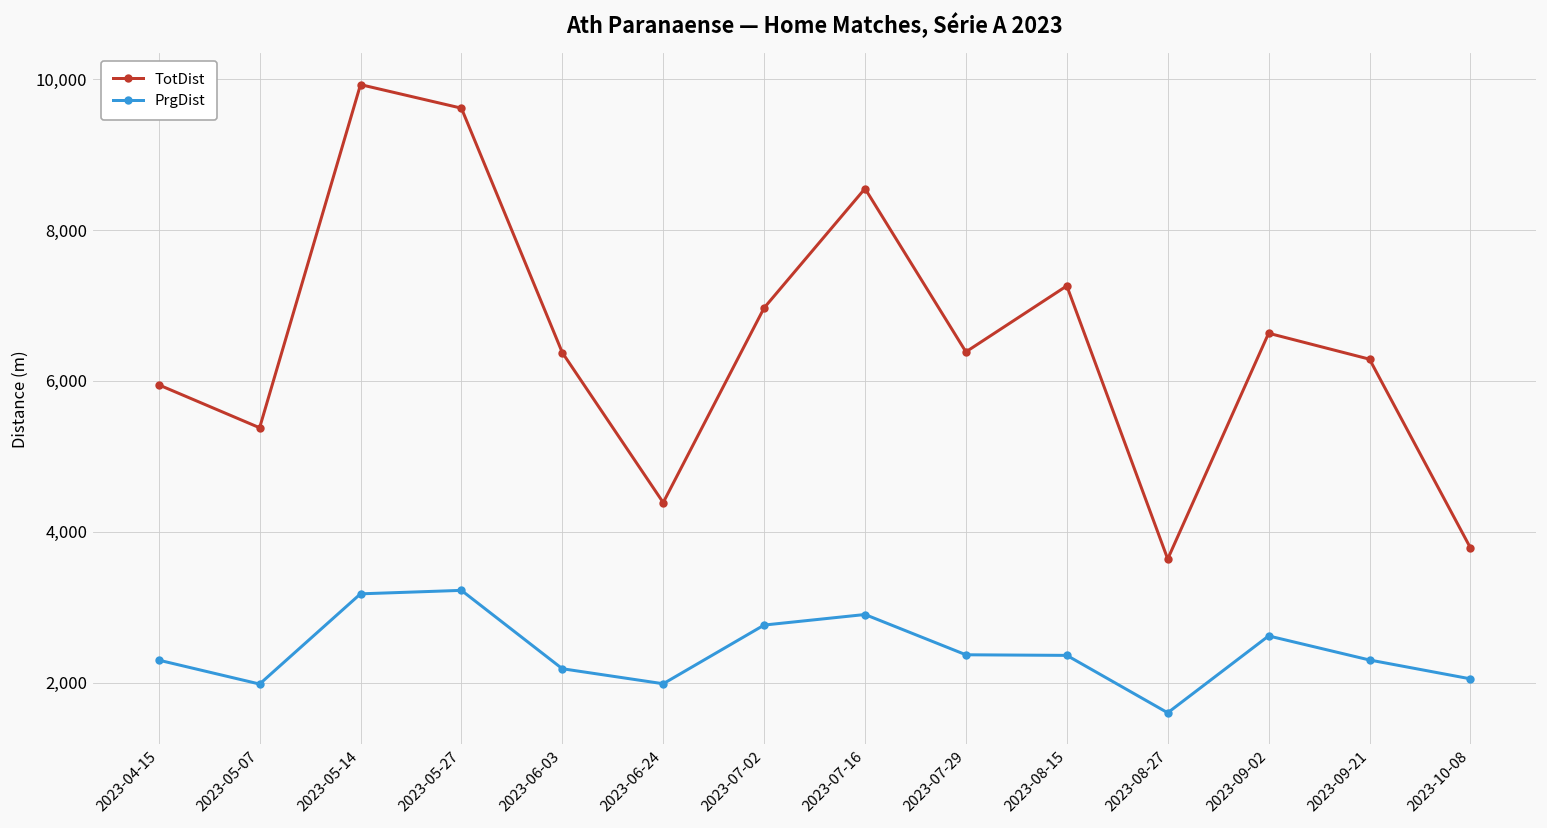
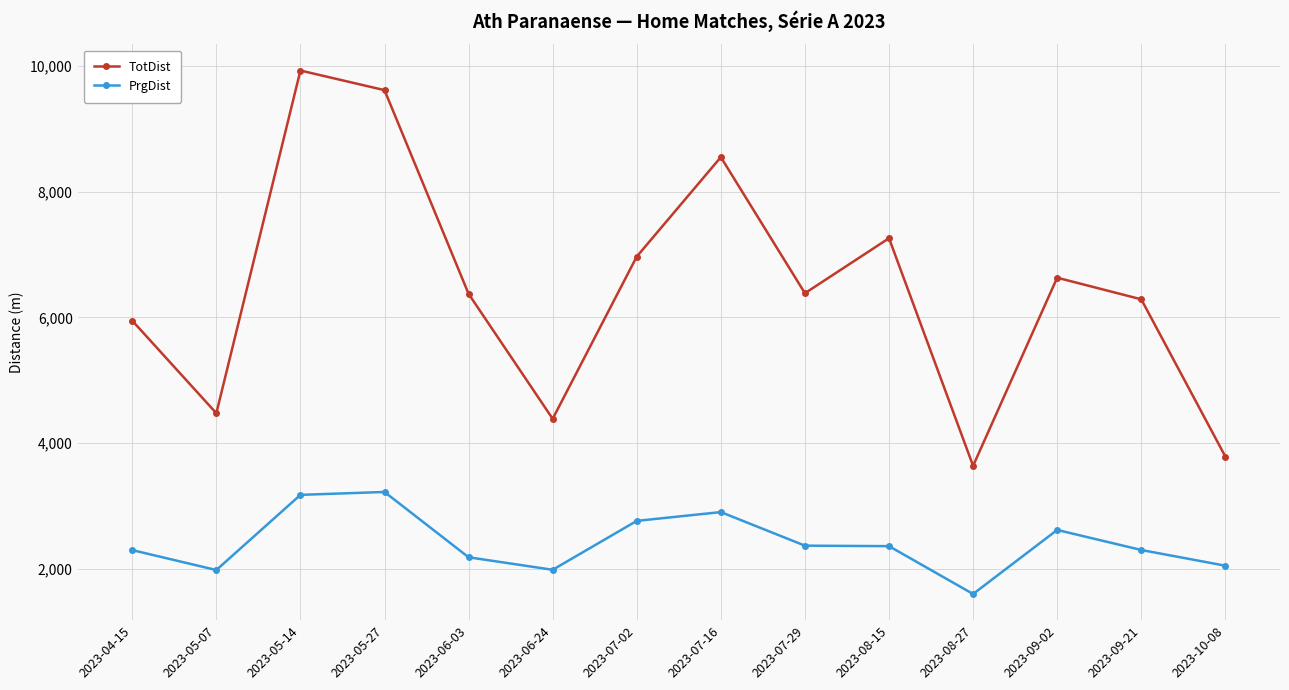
TotDist, 2023-05-07: 5,400 -> 4,500
